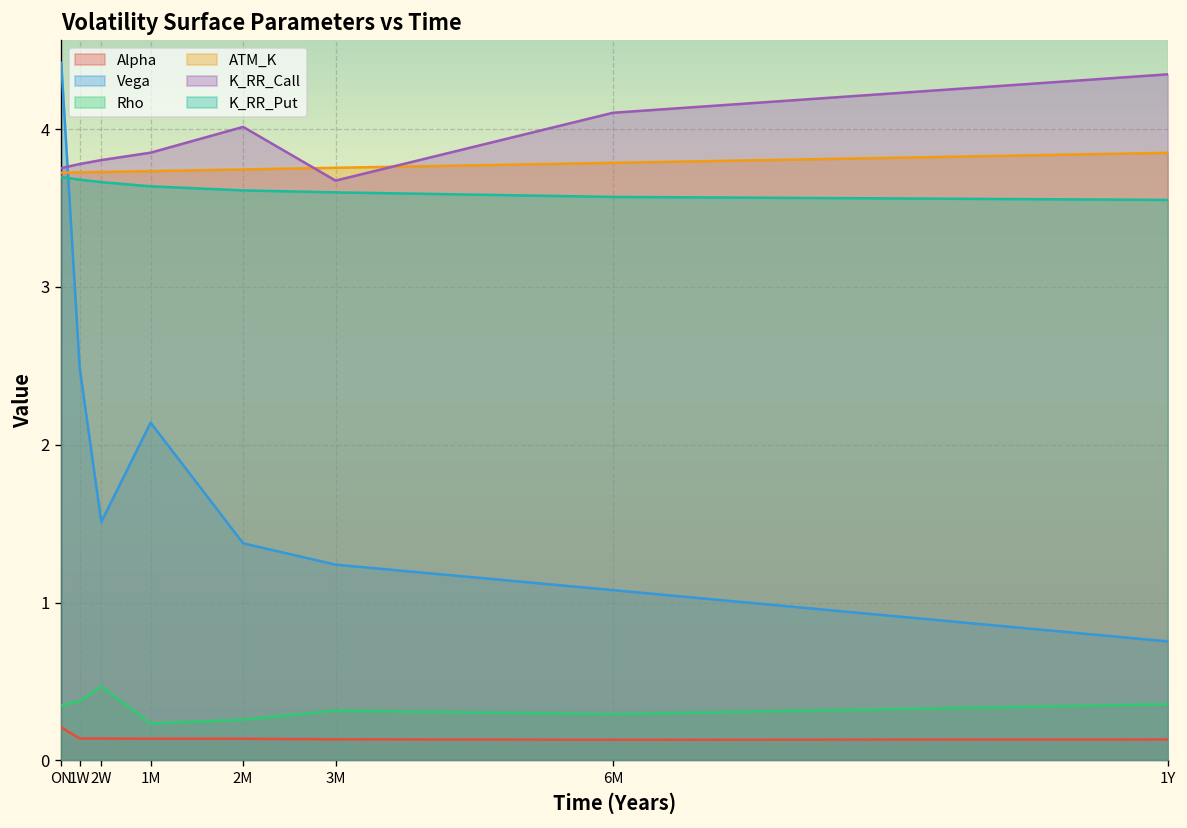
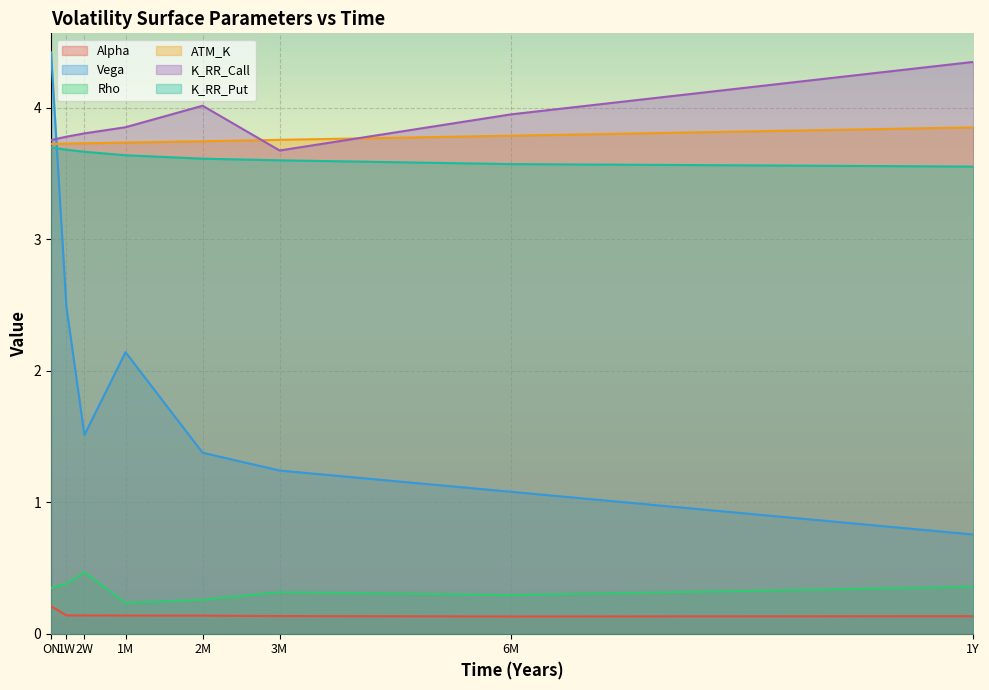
K_RR_Call, 6M: 4.10 -> 3.95
